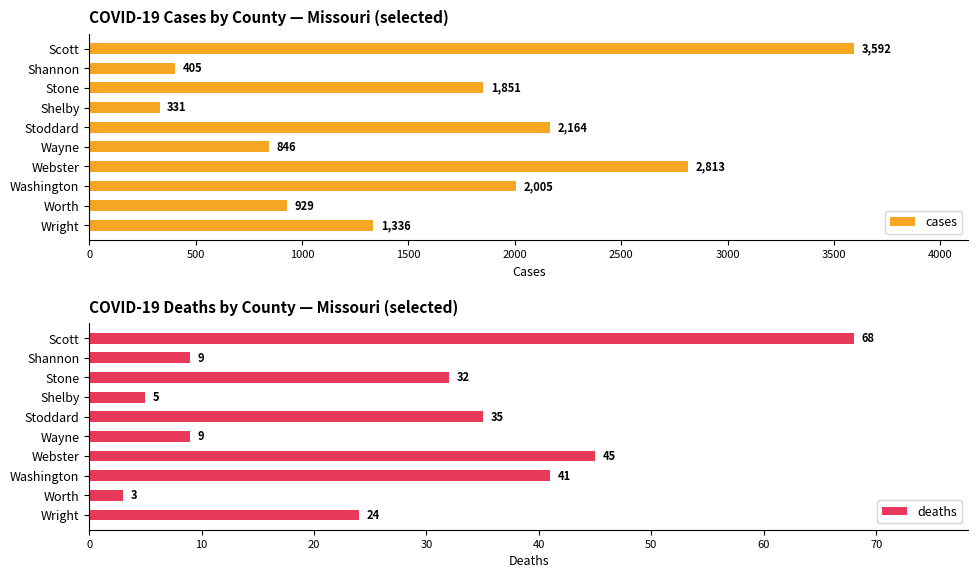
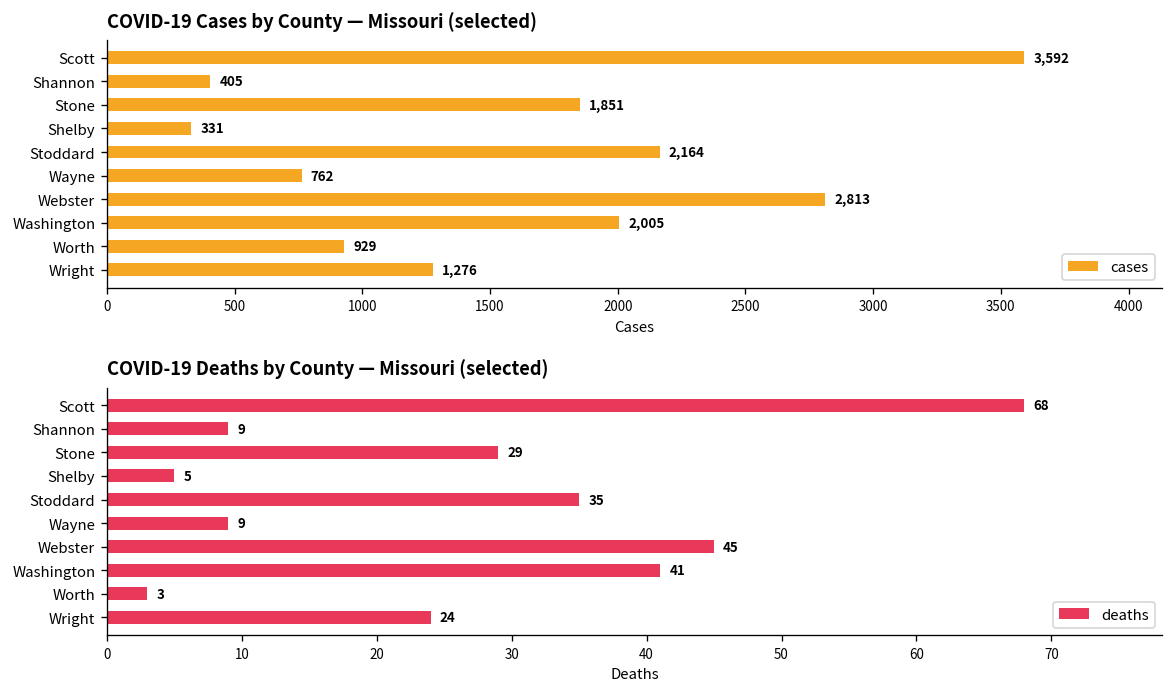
COVID-19 Cases by County — Missouri (selected), Wayne: 846 -> 762
COVID-19 Cases by County — Missouri (selected), Wright: 1,336 -> 1,276
COVID-19 Deaths by County — Missouri (selected), Stone: 32 -> 29
